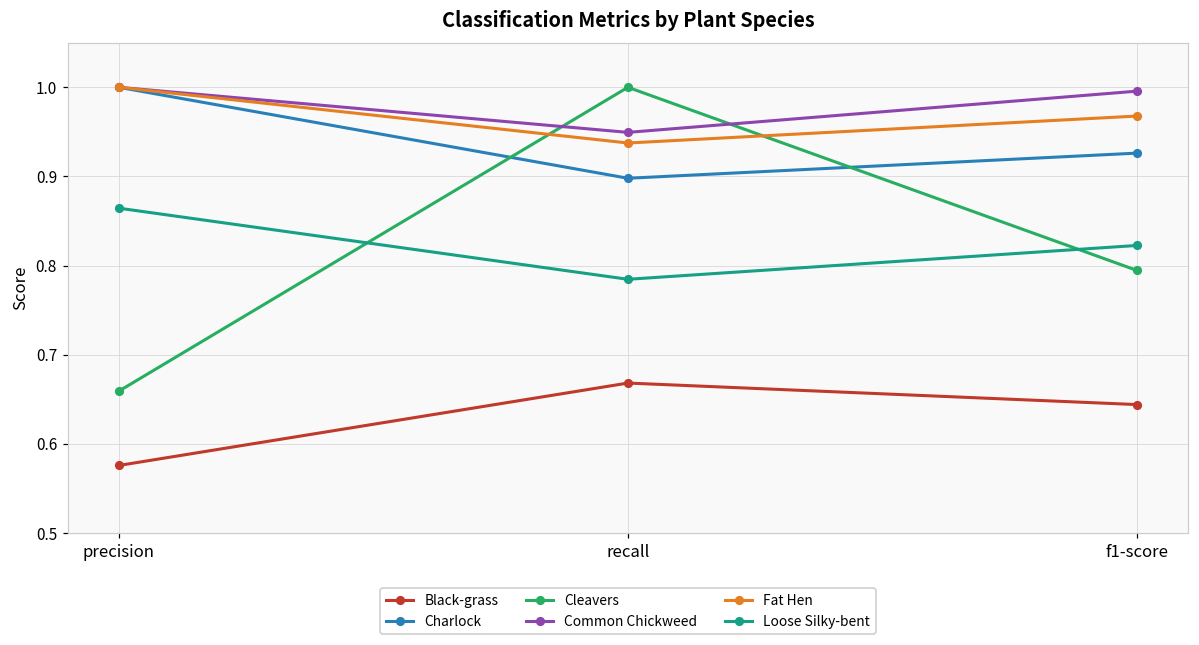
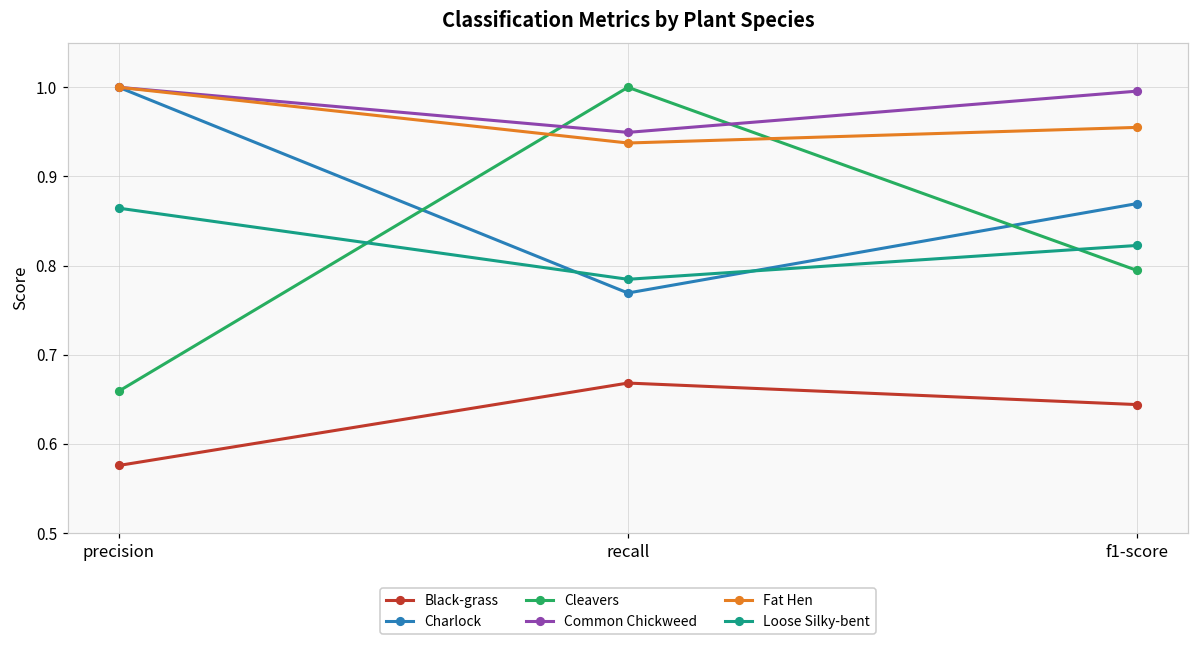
Charlock, recall: 0.90 -> 0.77
Charlock, f1-score: 0.93 -> 0.87
Fat Hen, f1-score: 0.97 -> 0.96
